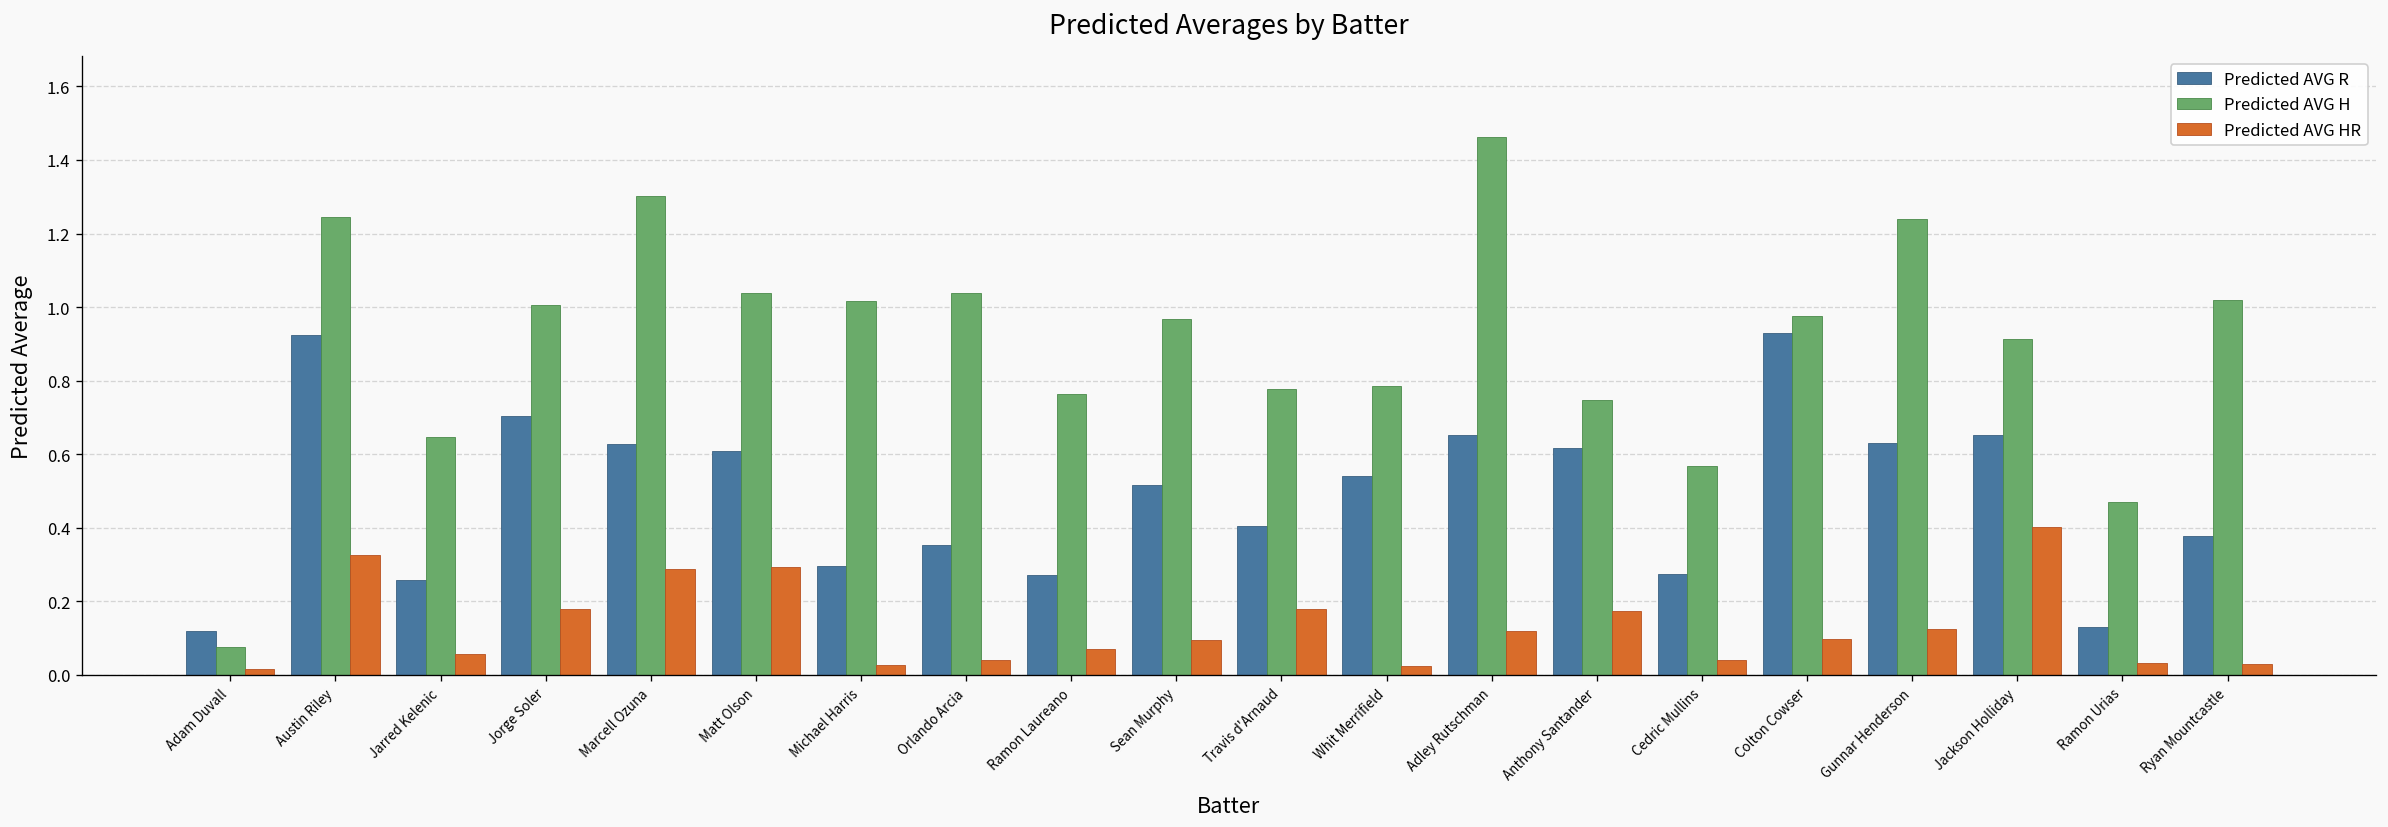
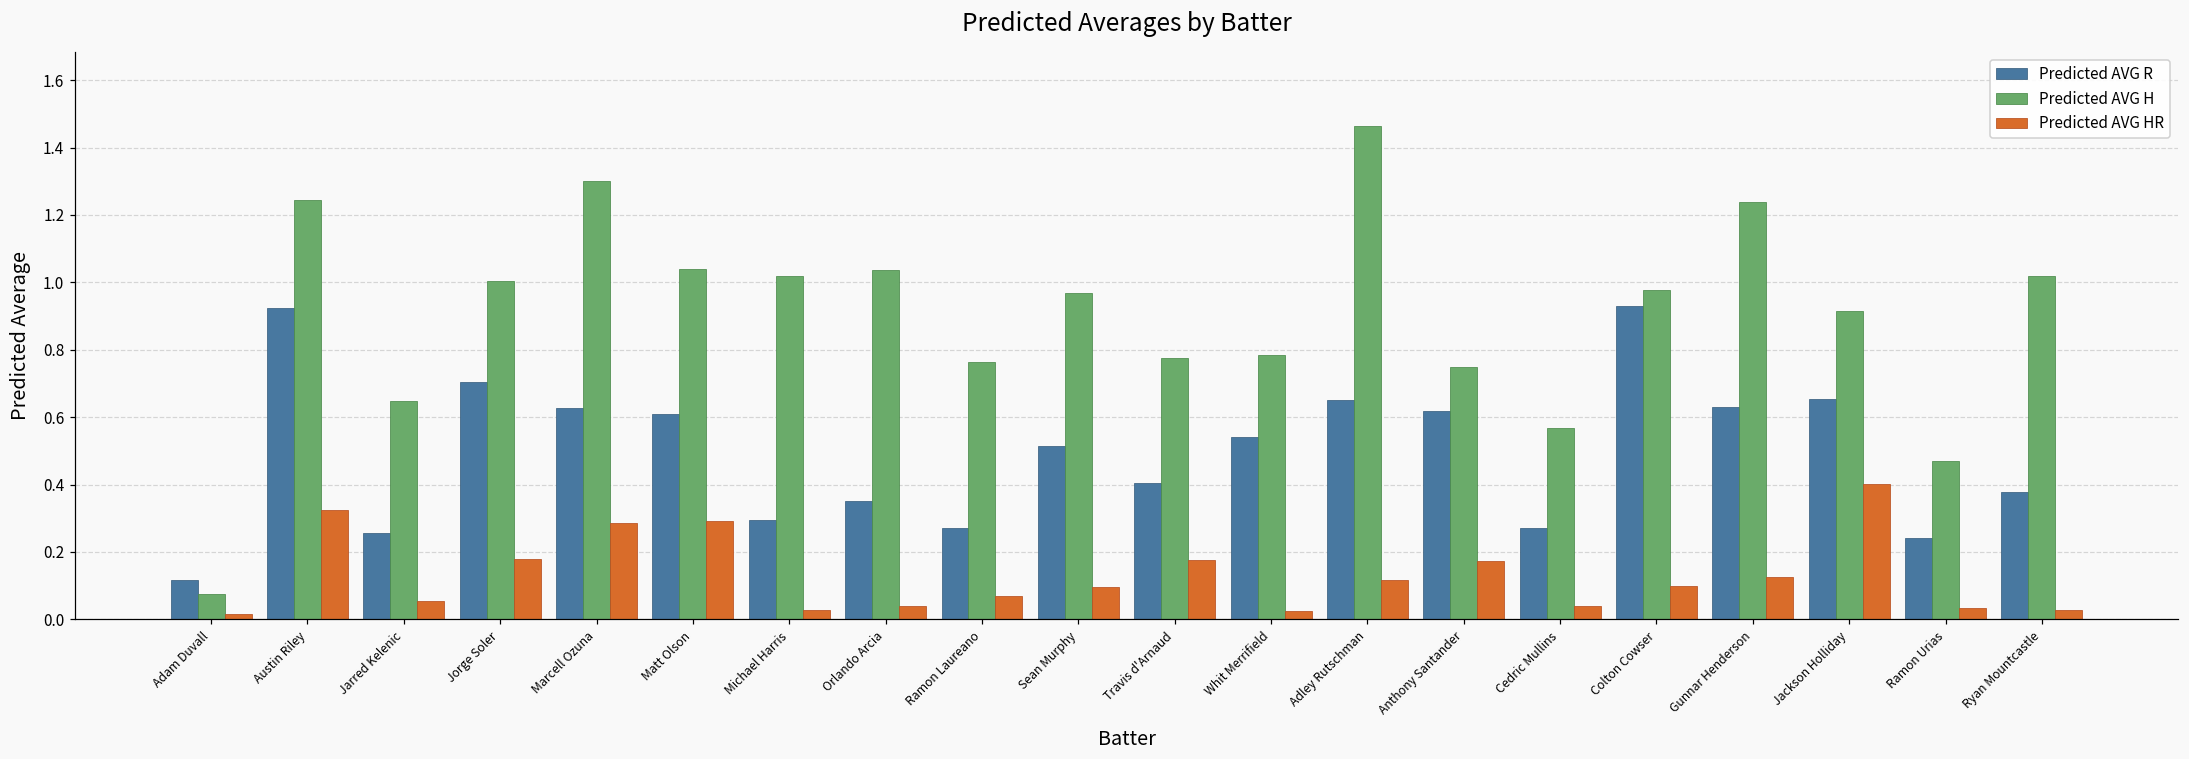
Predicted AVG R, Ramon Urias: 0.13 -> 0.24
